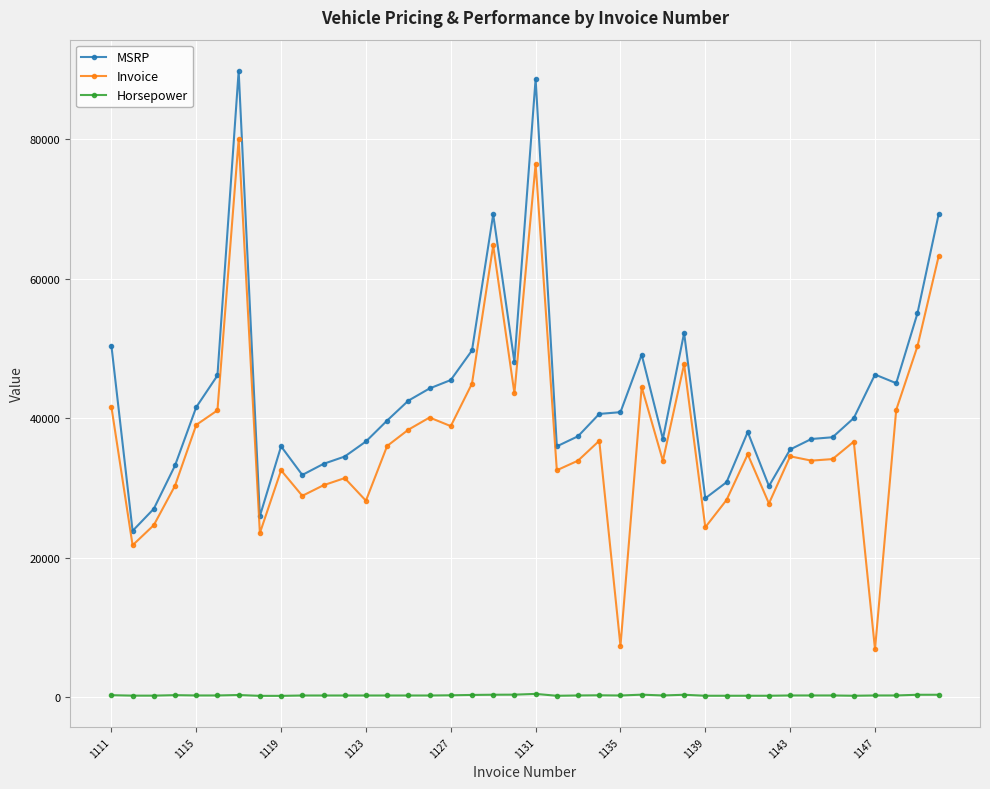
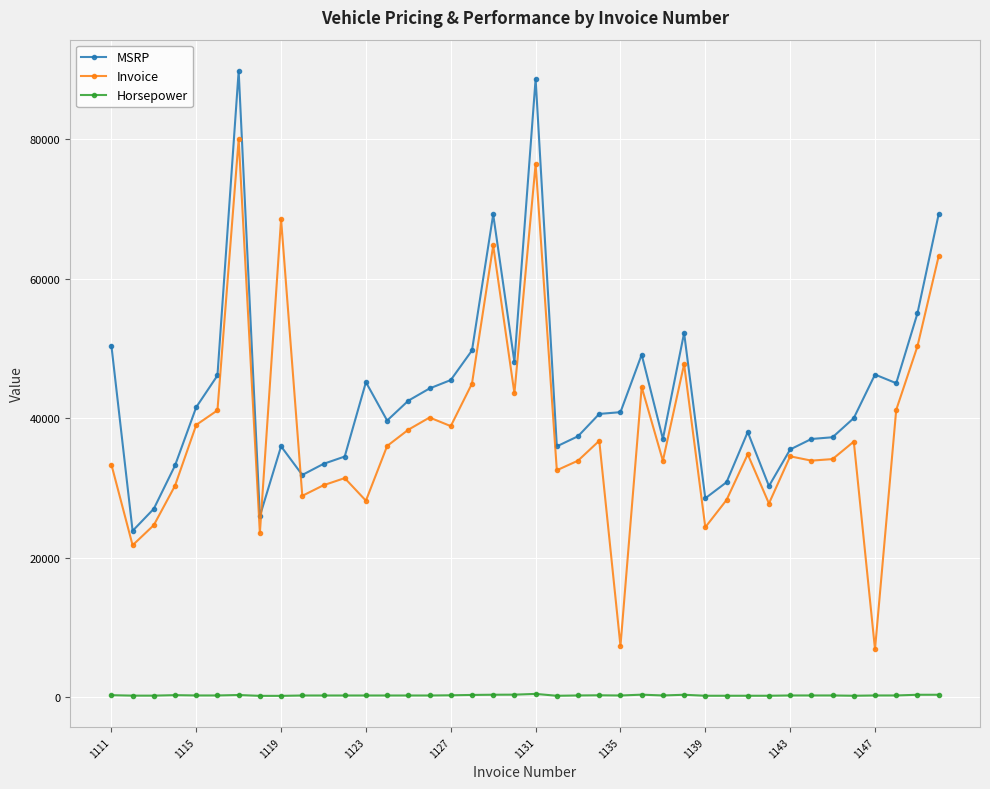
Invoice, 1111: 42000 -> 33000
Invoice, 1119: 33000 -> 69000
MSRP, 1123: 37000 -> 45000
